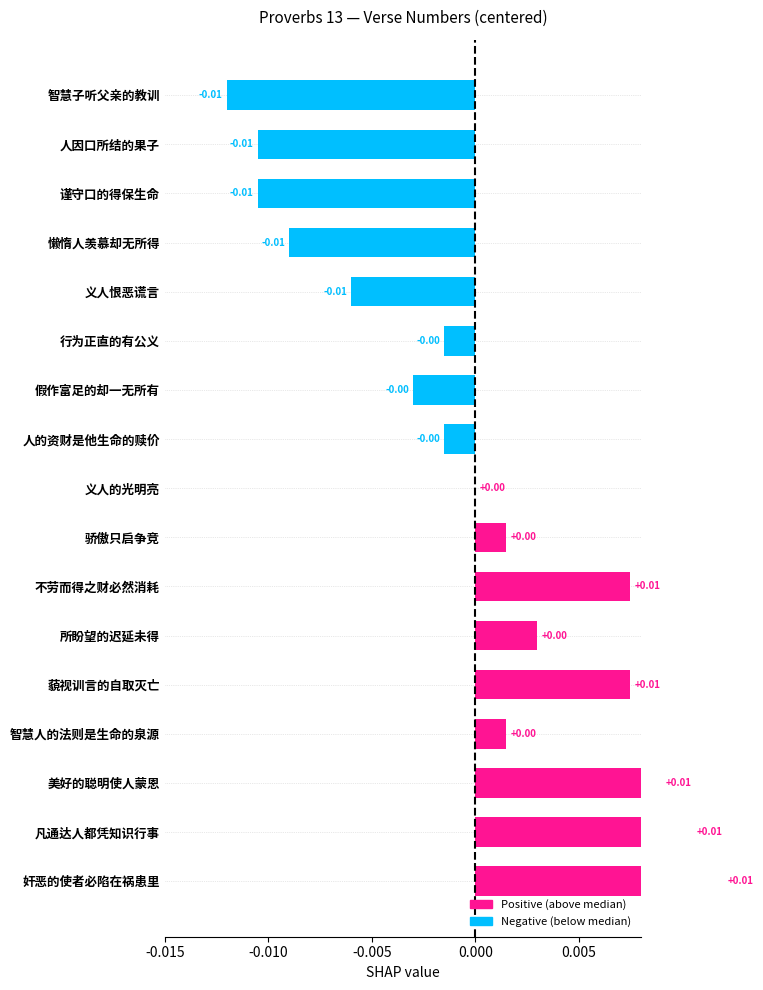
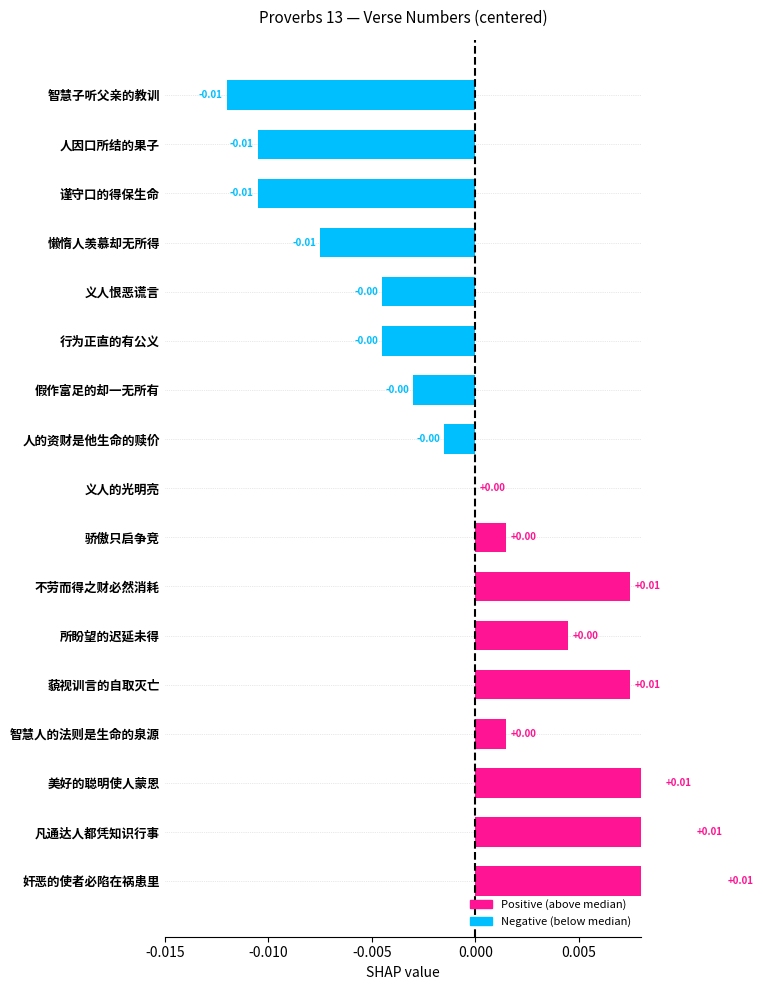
懒惰人羡慕却无所得: -0.0090 -> -0.0075
义人恨恶谎言: -0.01 -> -0.00
行为正直的有公义: -0.0015 -> -0.0045
所盼望的迟延未得: 0.0030 -> 0.0045
